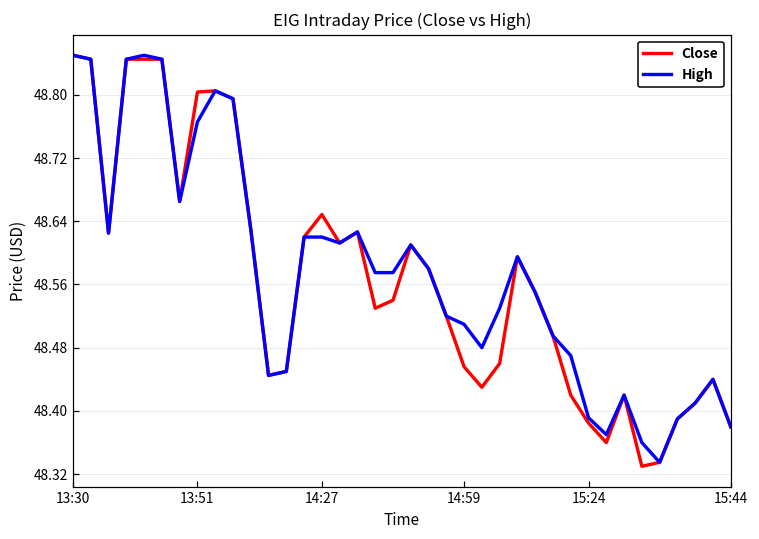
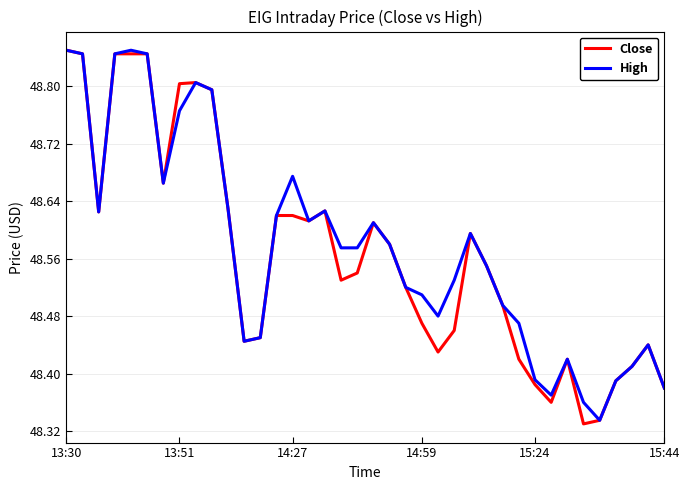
Close, 14:27: 48.65 -> 48.62
High, 14:27: 48.62 -> 48.67
Close, 14:59: 48.46 -> 48.47
